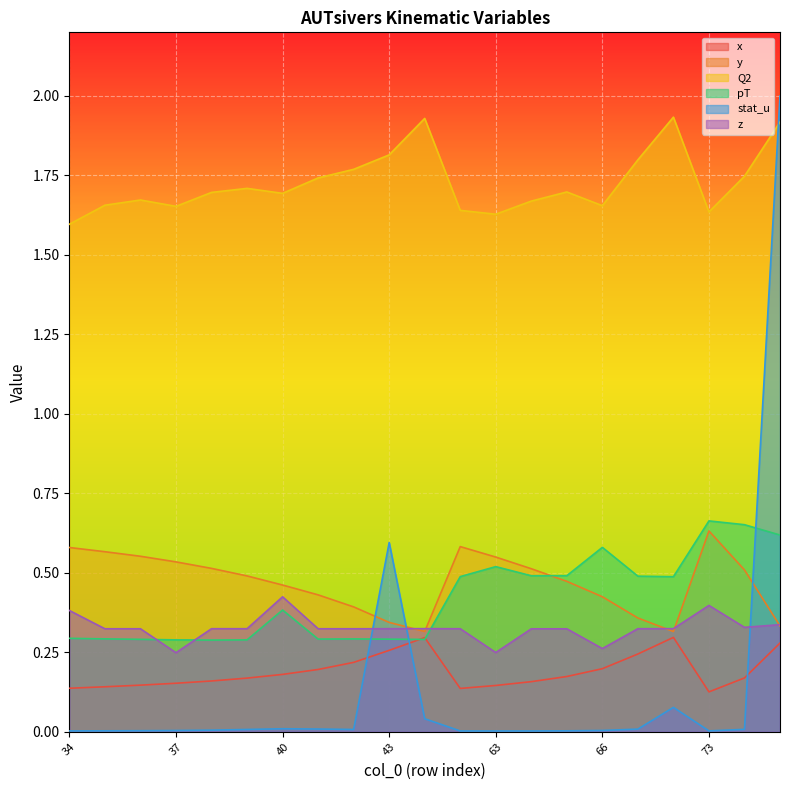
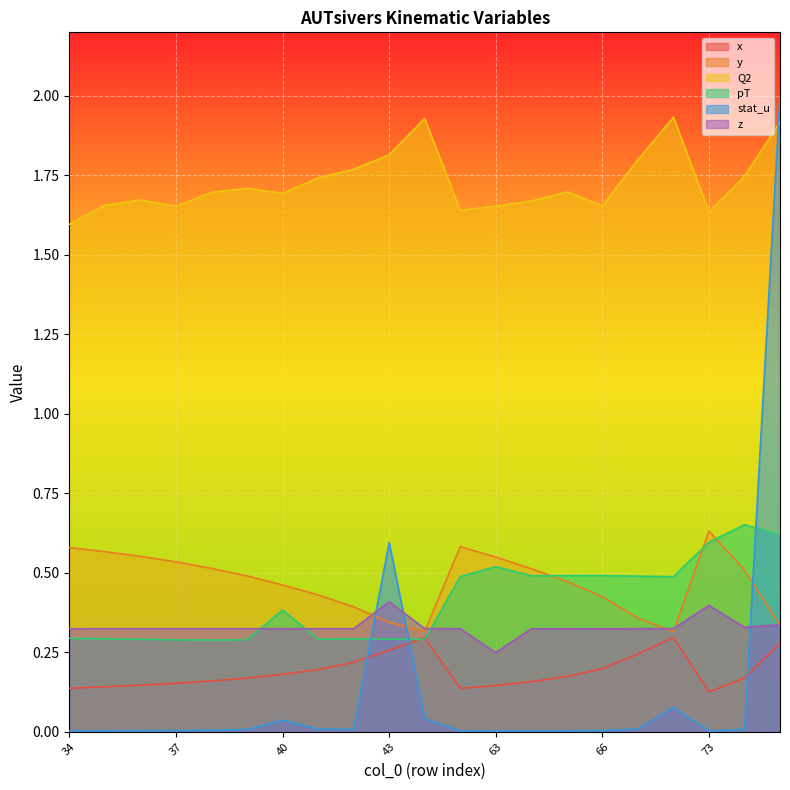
z, 34: 0.38 -> 0.32
z, 37: 0.25 -> 0.32
stat_u, 40: 0.01 -> 0.04
z, 40: 0.42 -> 0.32
z, 43: 0.32 -> 0.41
Q2, 63: 1.63 -> 1.65
pT, 66: 0.58 -> 0.49
z, 66: 0.26 -> 0.32
pT, 73: 0.66 -> 0.60
